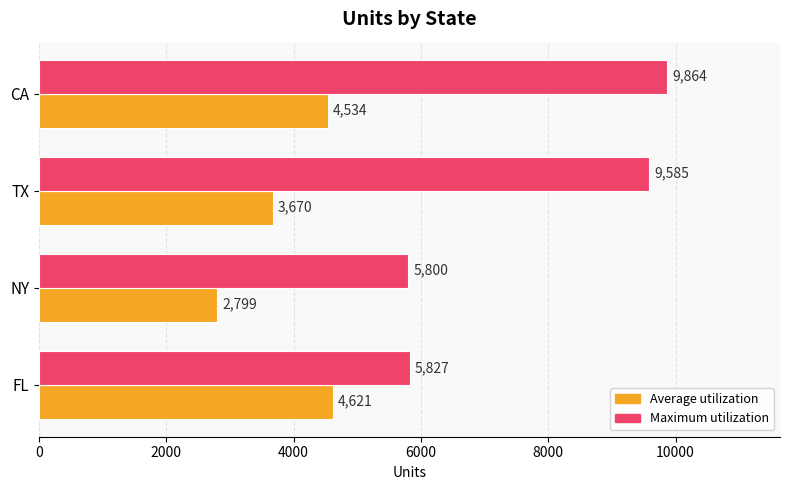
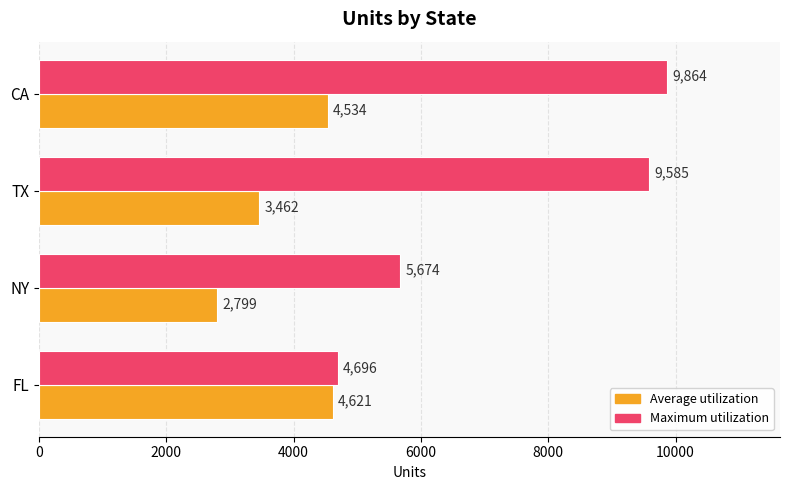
Average utilization, TX: 3,670 -> 3,462
Maximum utilization, NY: 5,800 -> 5,674
Maximum utilization, FL: 5,827 -> 4,696
